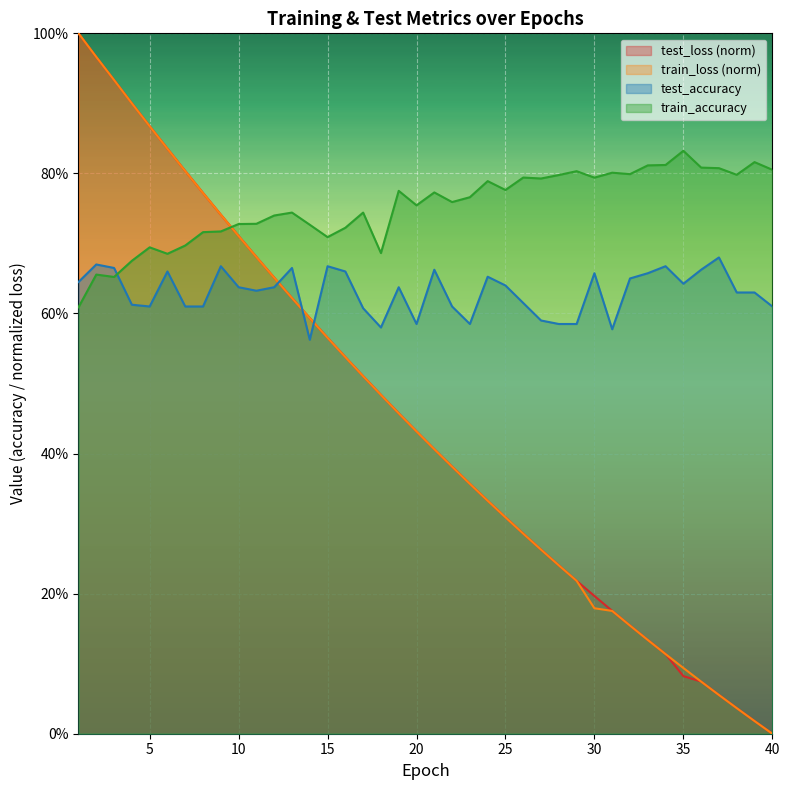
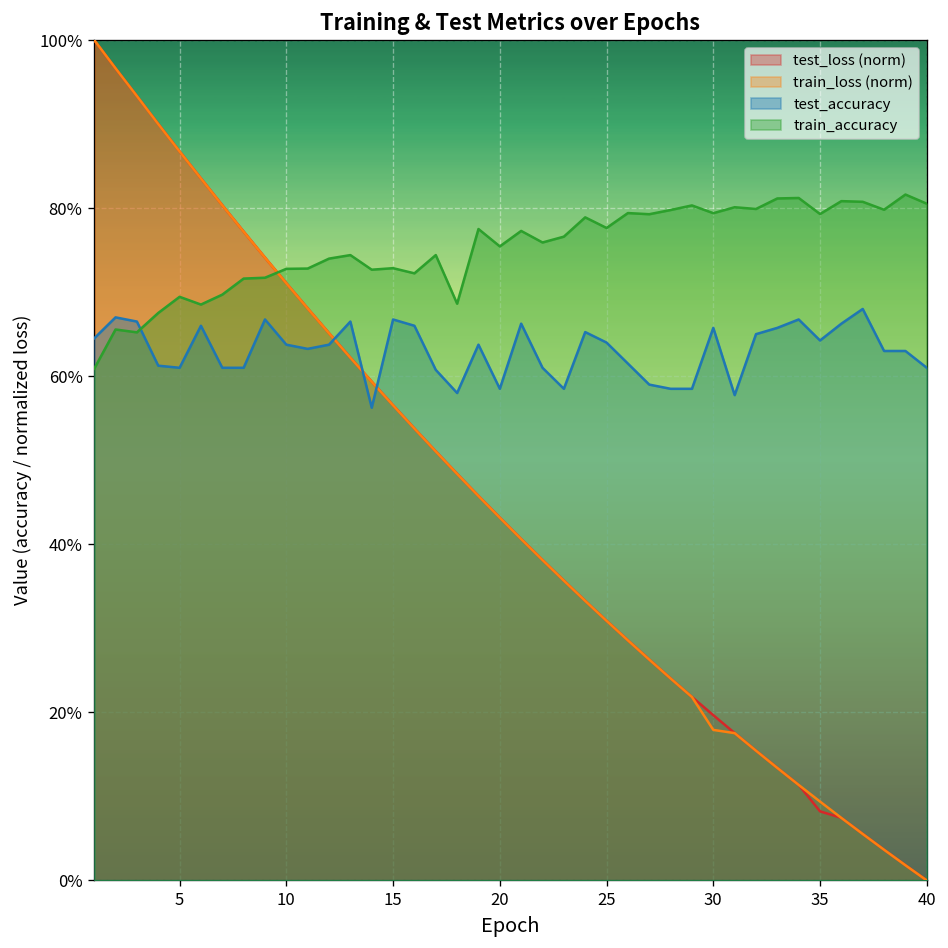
train_accuracy, 15: 71% -> 73%
train_accuracy, 35: 83% -> 79%
